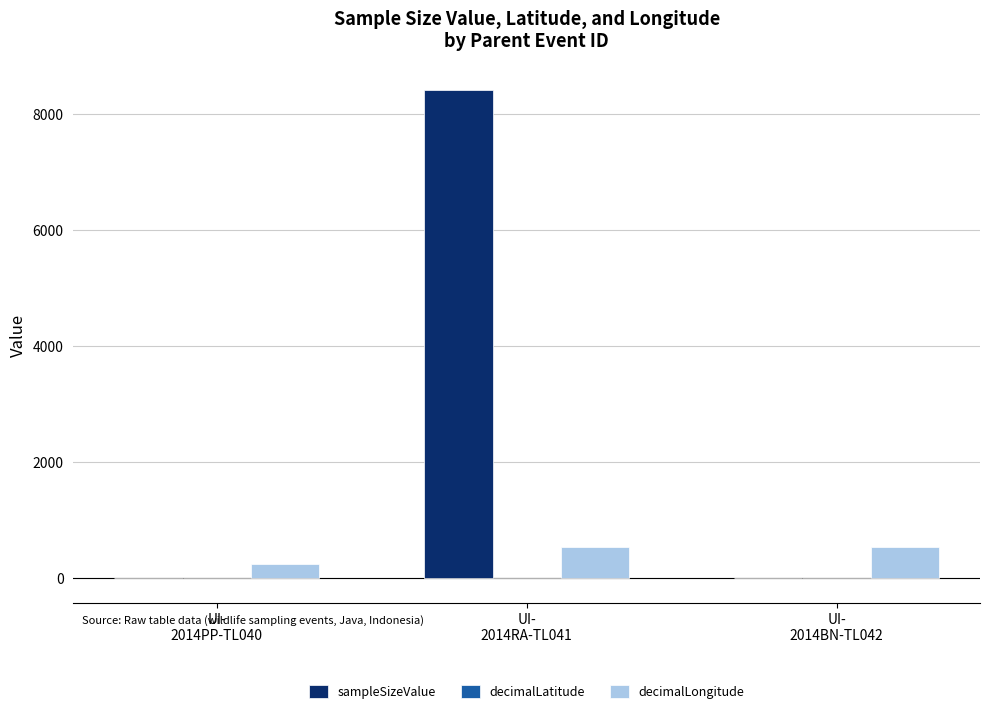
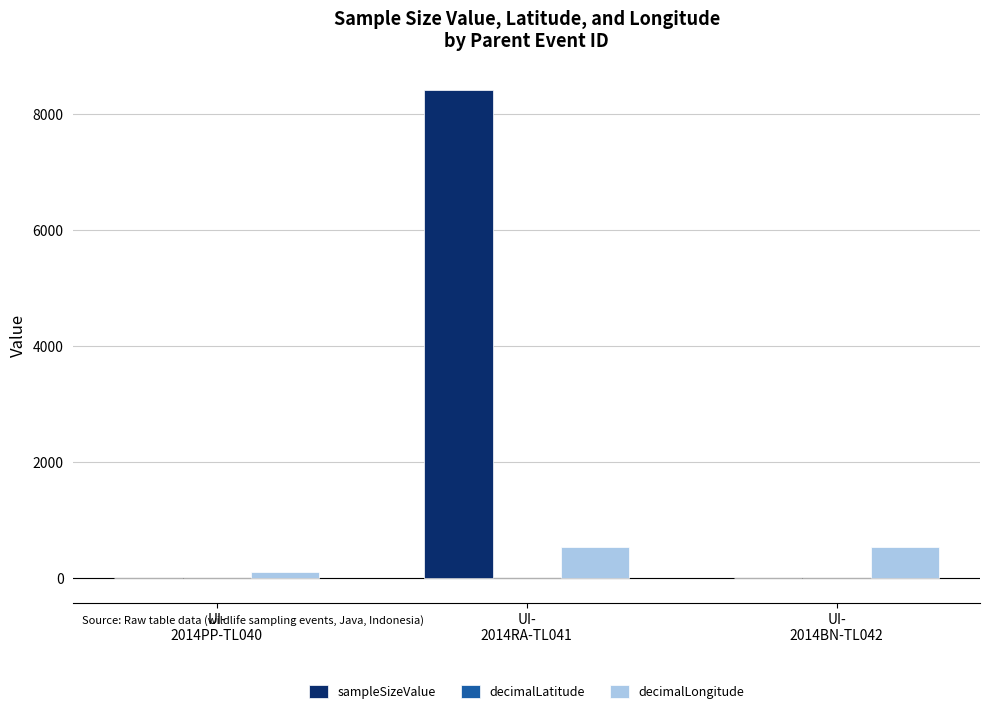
decimalLongitude, UI- 2014PP-TL040: 200 -> 100
